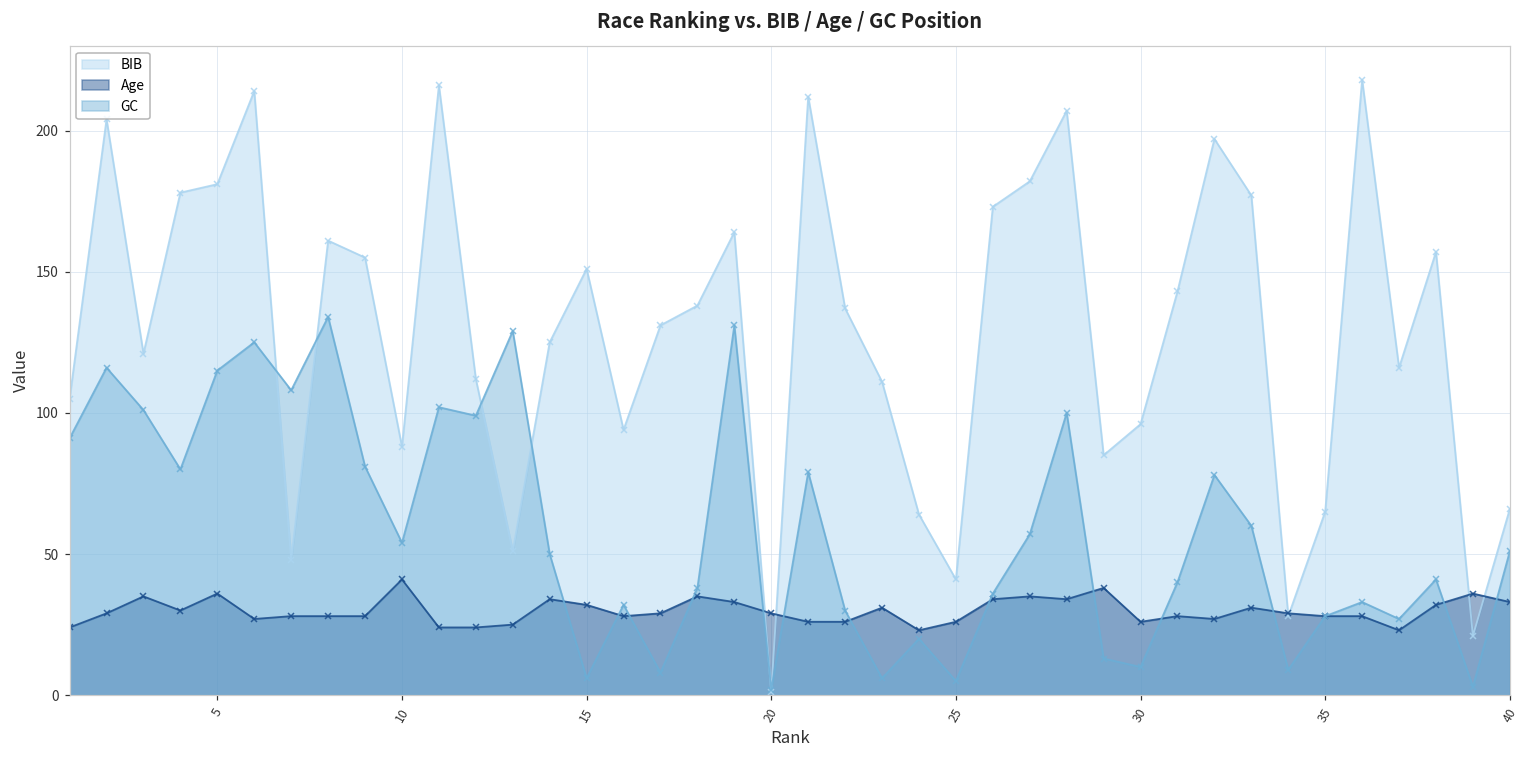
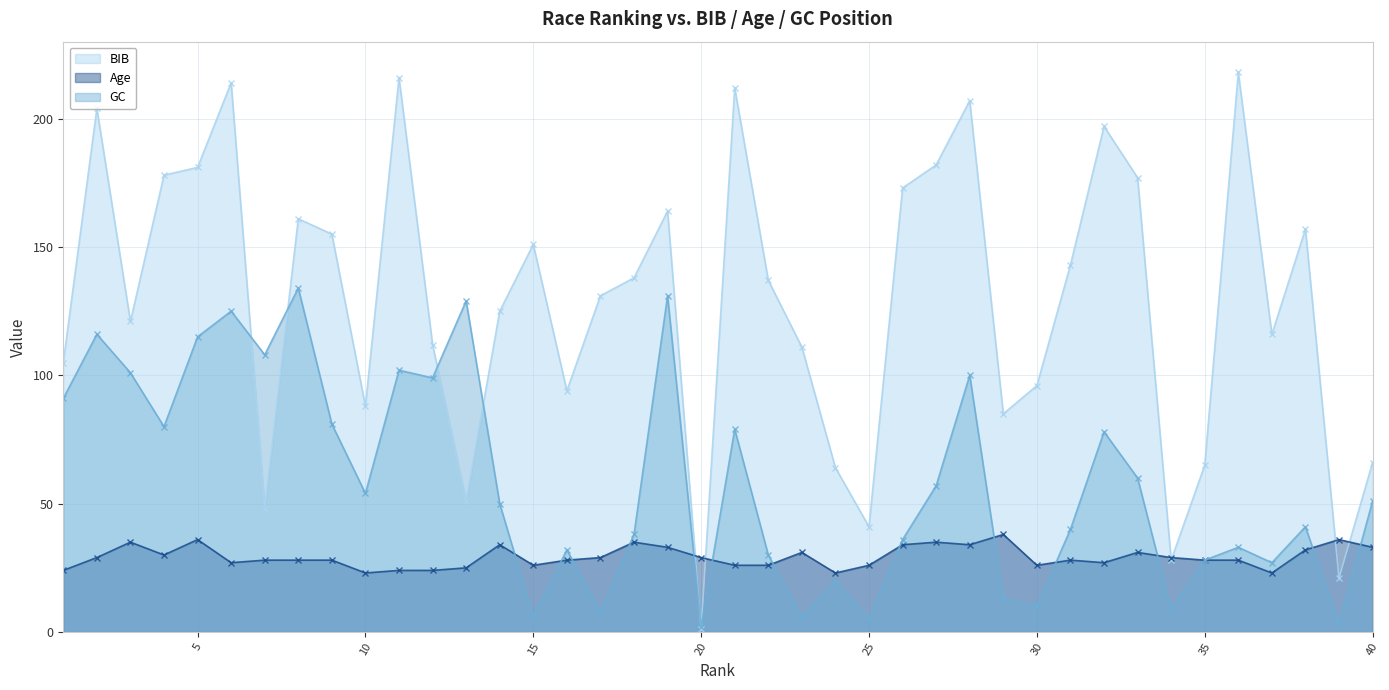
Age, 10: 41 -> 23
Age, 15: 32 -> 26
